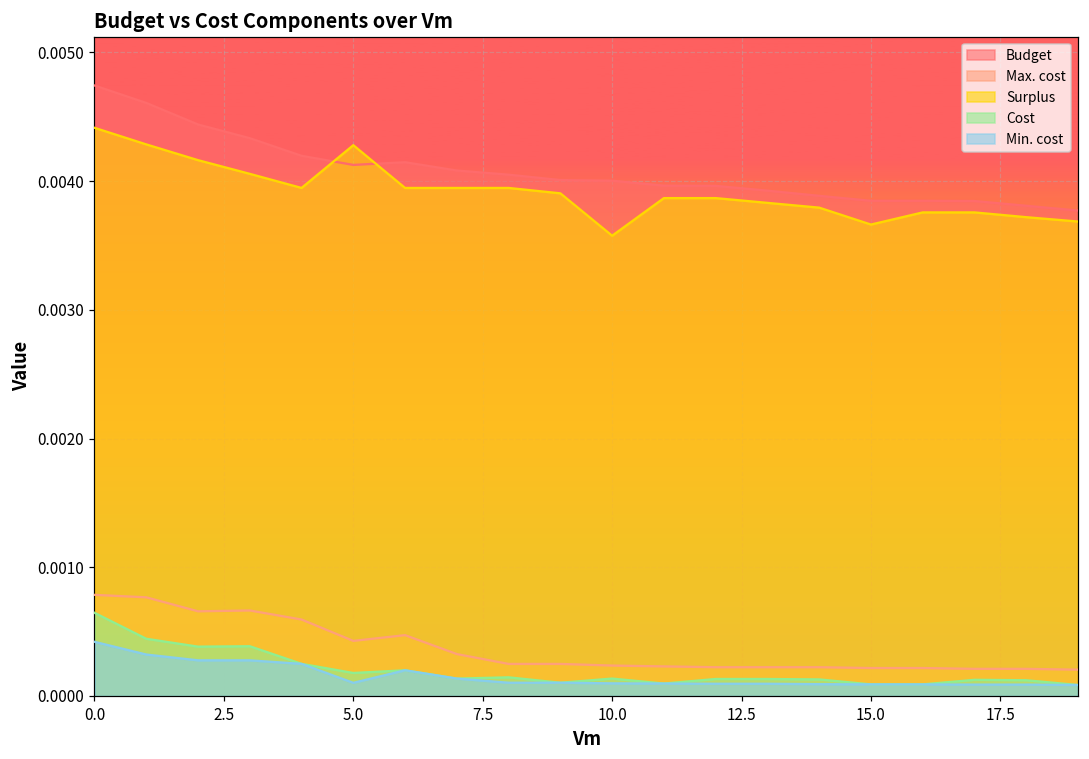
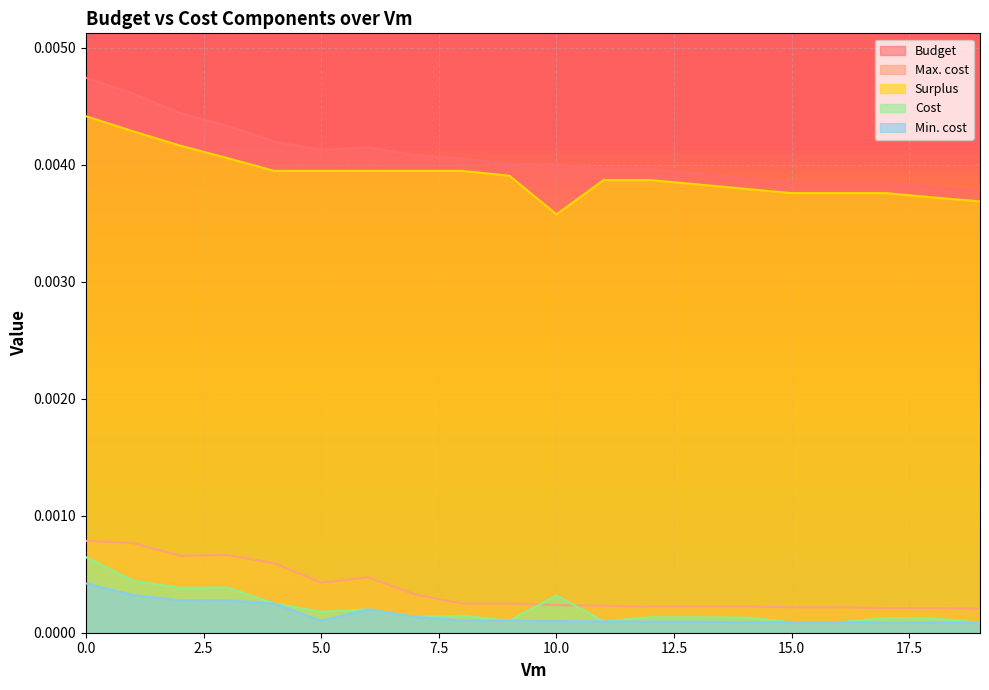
Surplus, 5.0: 0.00428 -> 0.00395
Cost, 10.0: 0.00014 -> 0.00032
Surplus, 15.0: 0.00366 -> 0.00376
